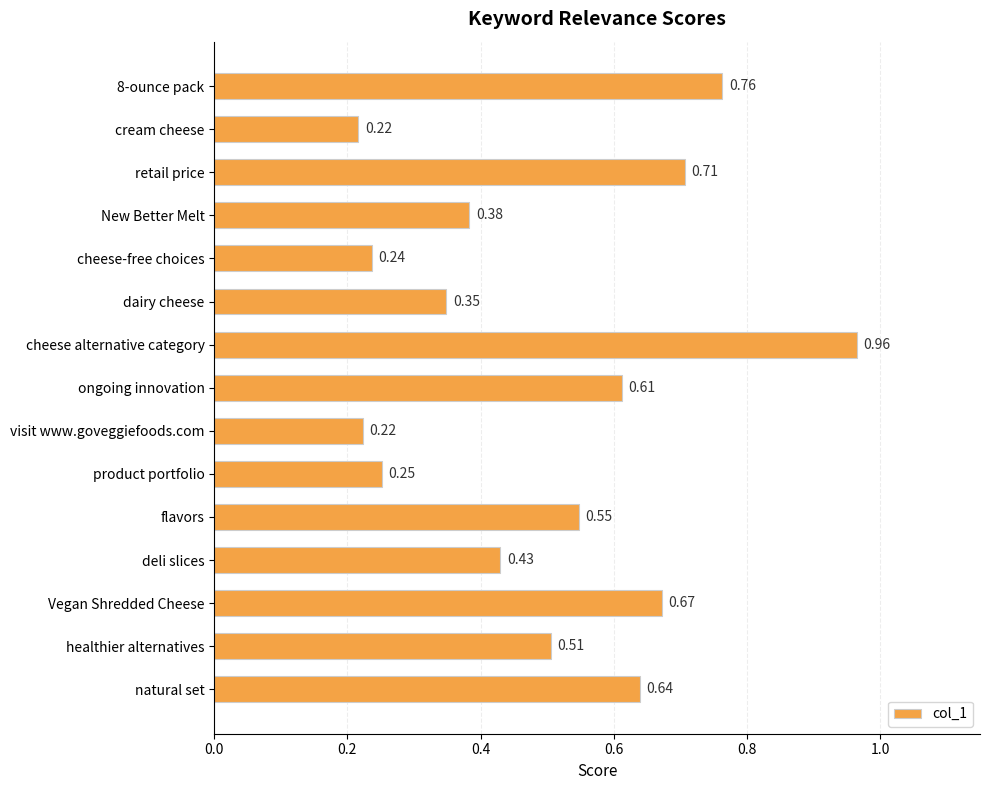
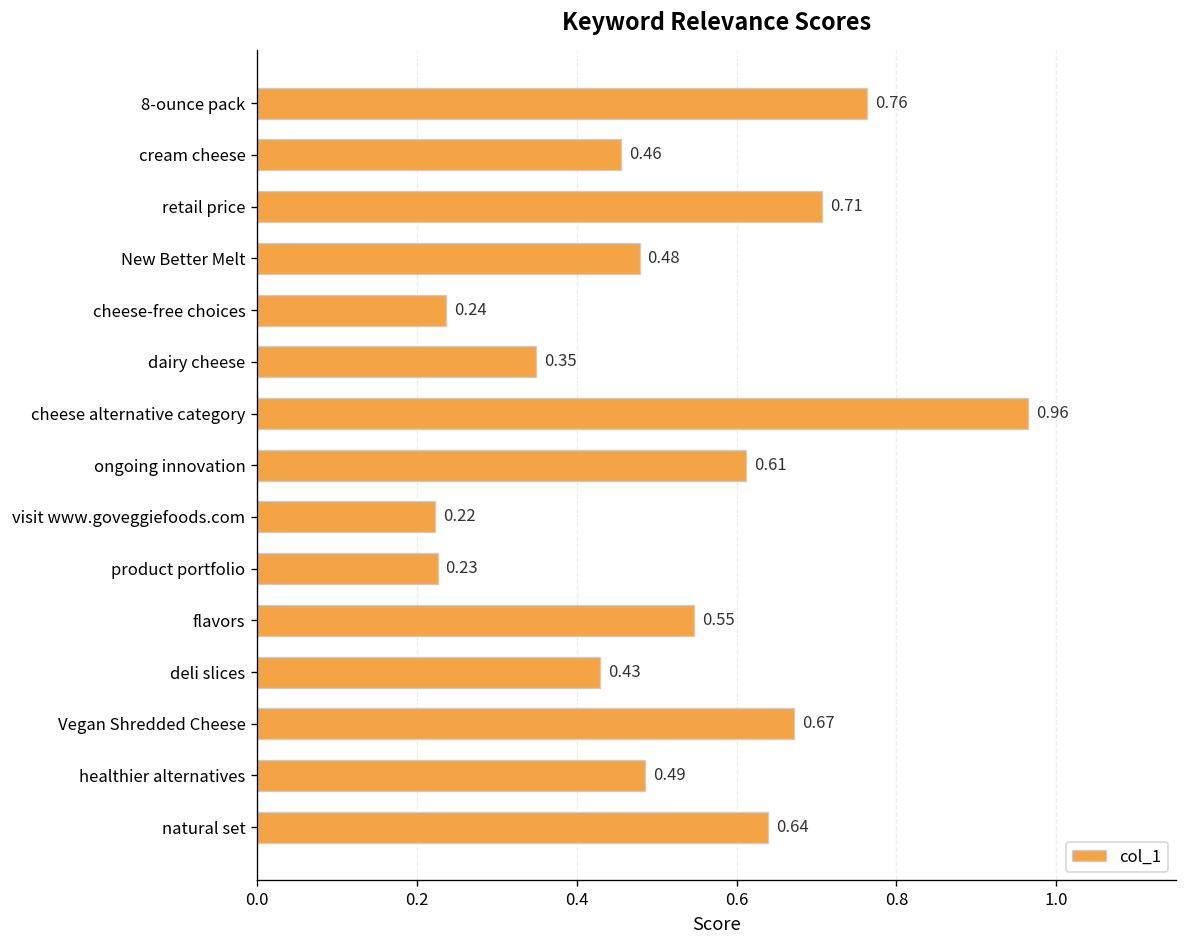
cream cheese: 0.22 -> 0.46
New Better Melt: 0.38 -> 0.48
product portfolio: 0.25 -> 0.23
healthier alternatives: 0.51 -> 0.49
